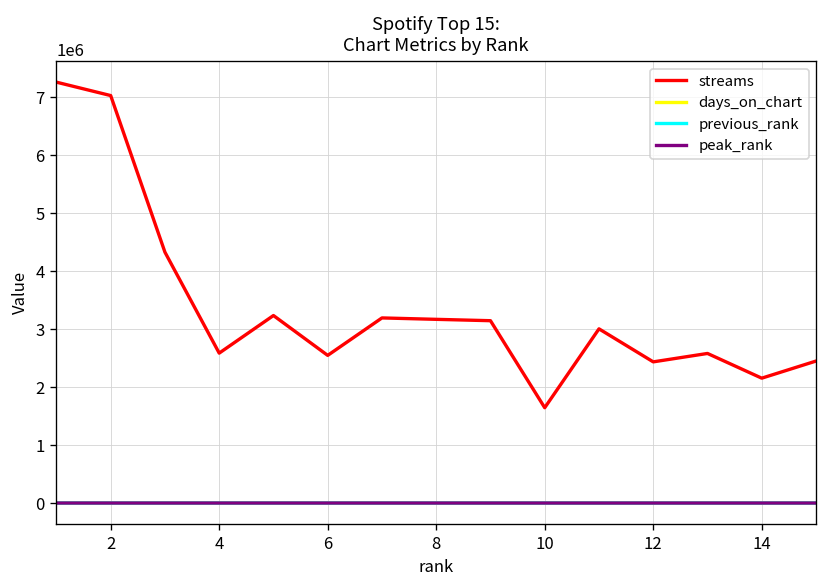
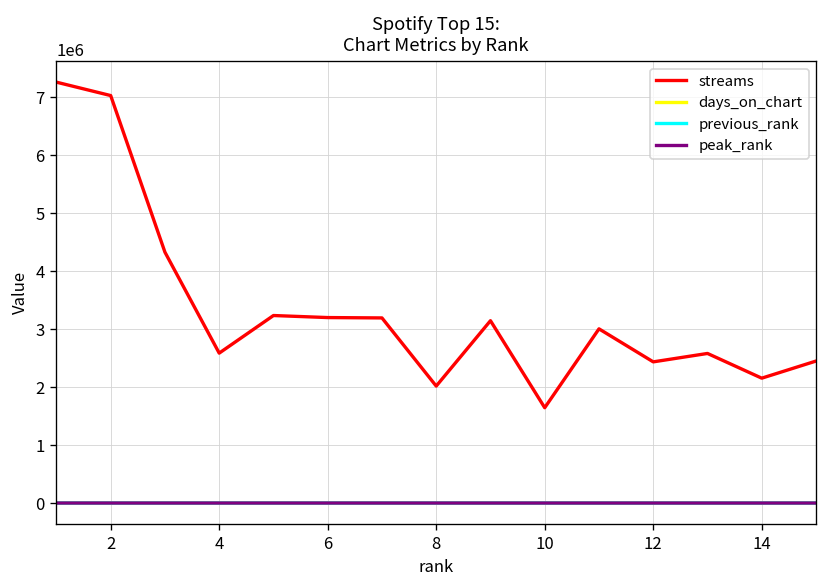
streams, 6: 2500000 -> 3200000
streams, 8: 3200000 -> 2000000
